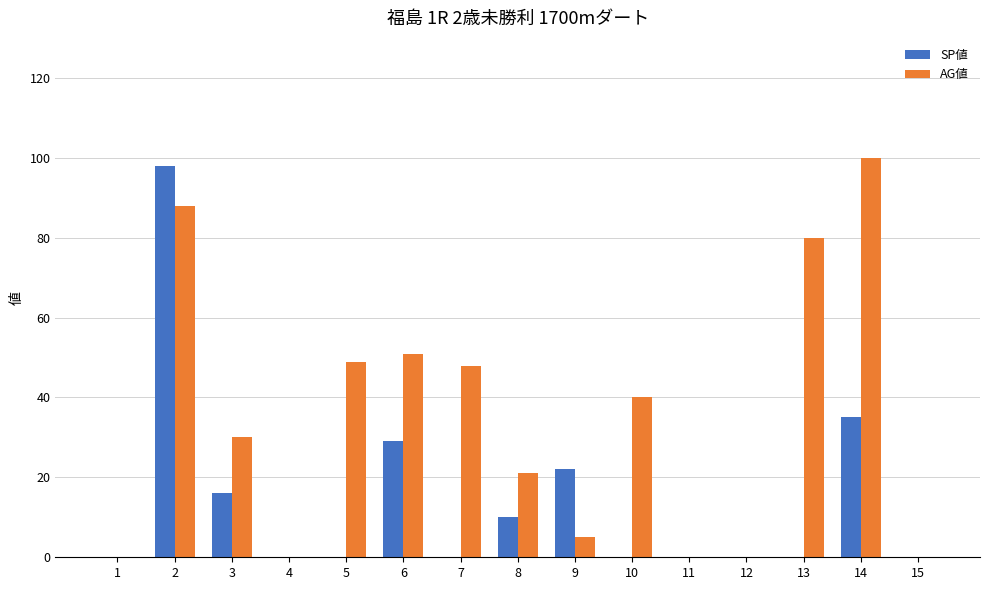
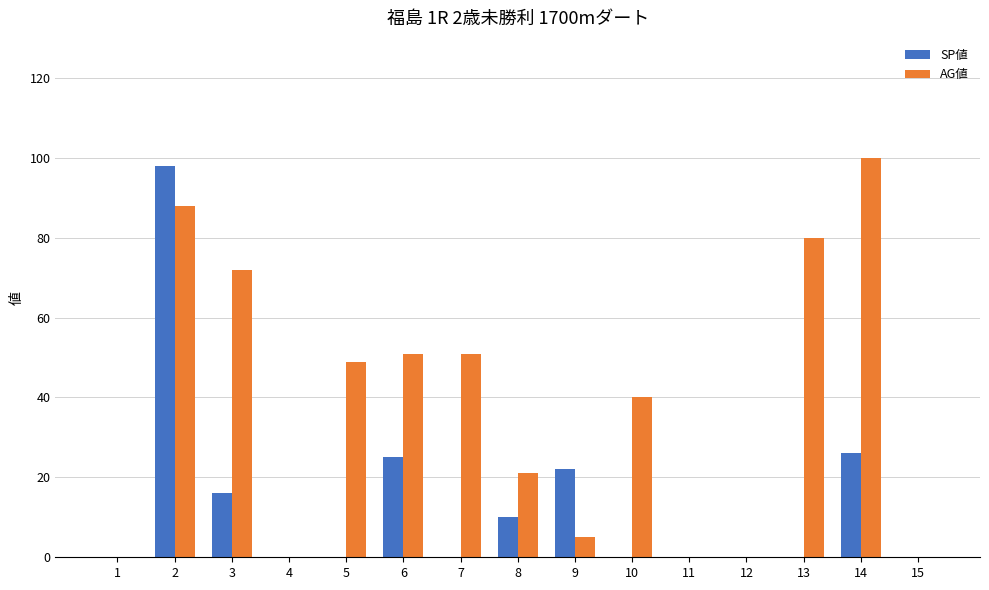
AG値, 3: 30 -> 72
SP値, 6: 29 -> 25
AG値, 7: 48 -> 51
SP値, 14: 35 -> 26
